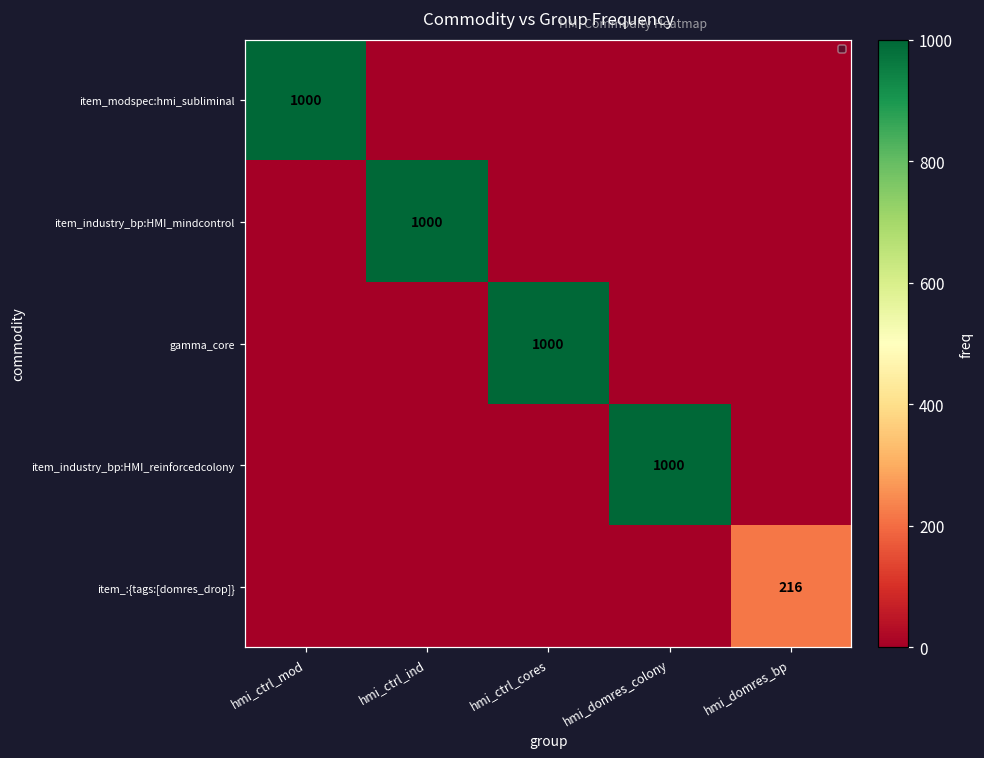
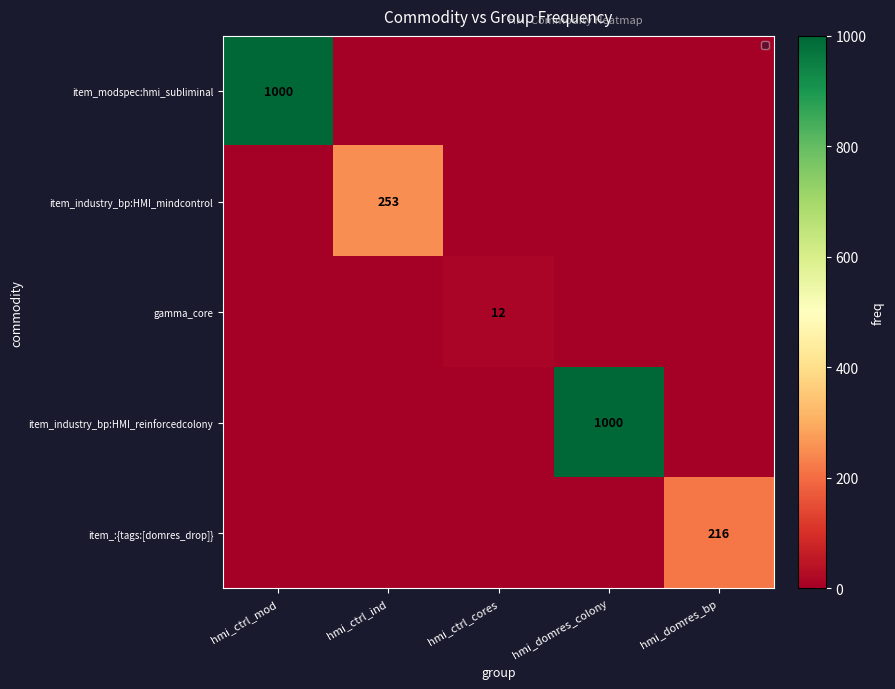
item_industry_bp:HMI_mindcontrol, hmi_ctrl_ind: 1000 -> 253
gamma_core, hmi_ctrl_cores: 1000 -> 12
